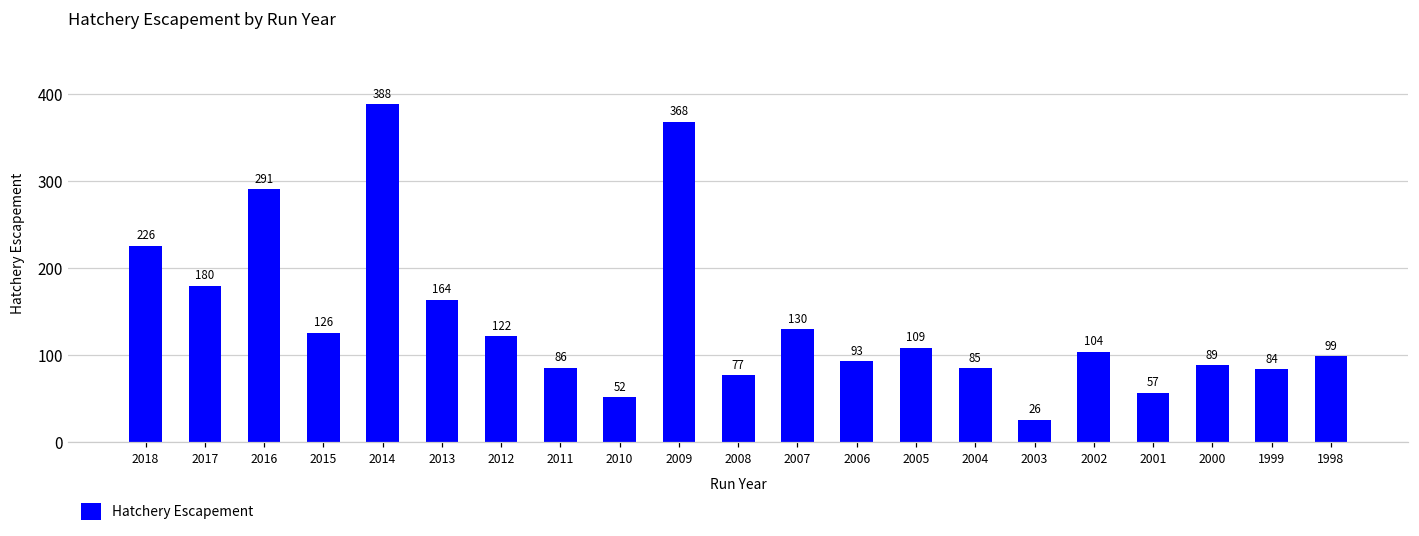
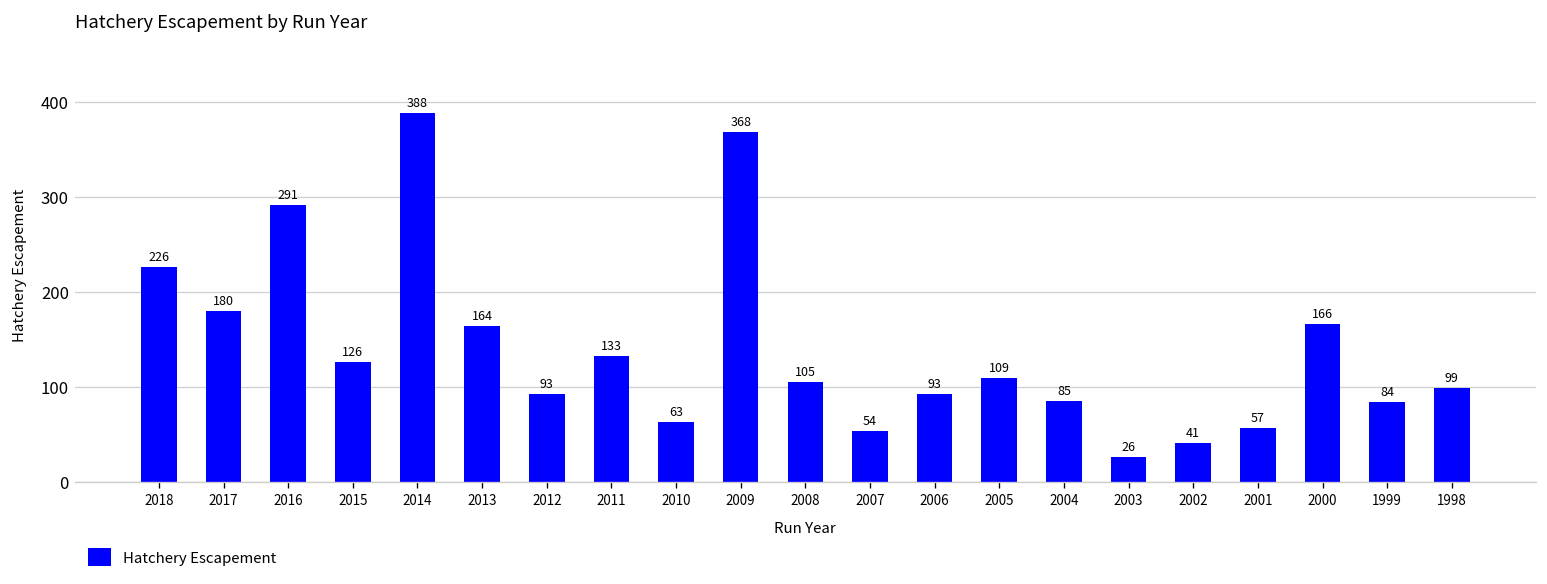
2012: 122 -> 93
2011: 86 -> 133
2010: 52 -> 63
2008: 77 -> 105
2007: 130 -> 54
2002: 104 -> 41
2000: 89 -> 166
